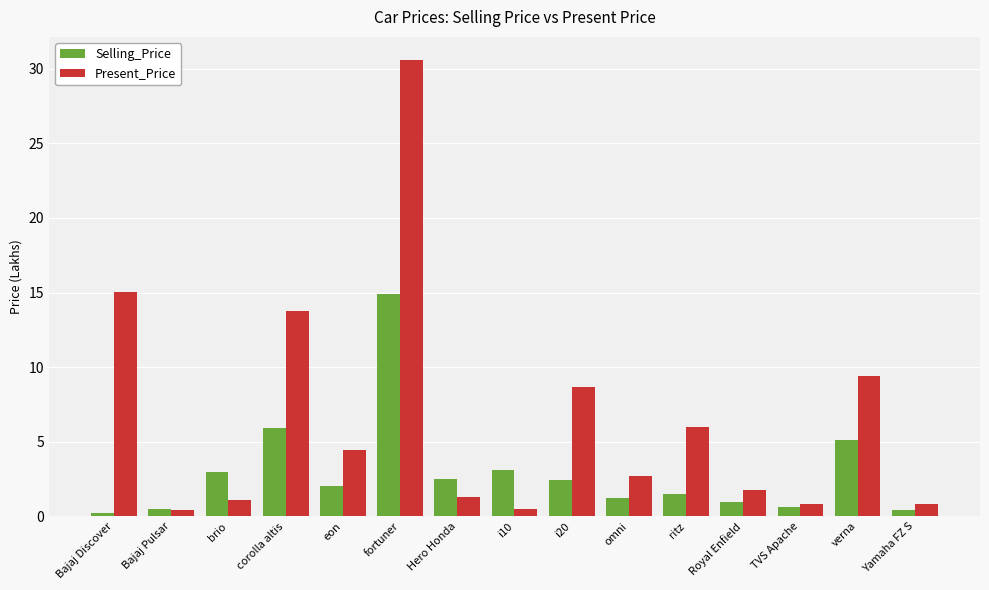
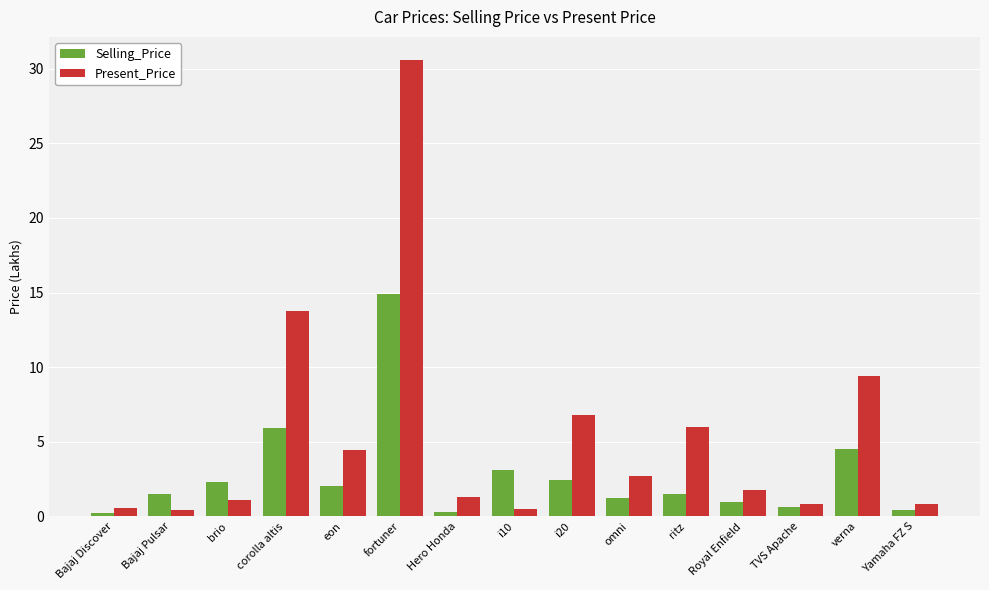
Present_Price, Bajaj Discover: 15.1 -> 0.6
Selling_Price, Bajaj Pulsar: 0.5 -> 1.5
Selling_Price, brio: 3.0 -> 2.3
Selling_Price, Hero Honda: 2.5 -> 0.3
Present_Price, i20: 8.7 -> 6.8
Selling_Price, verna: 5.1 -> 4.5
